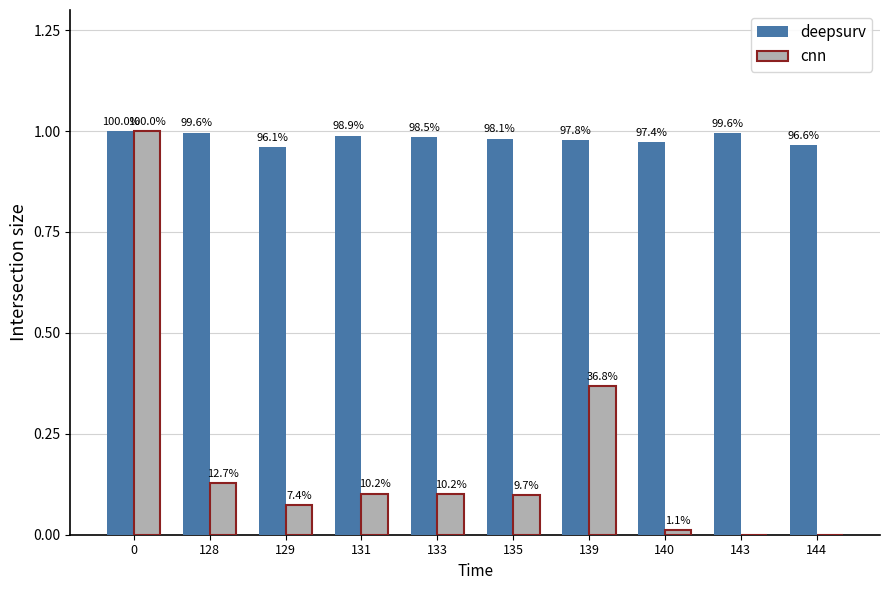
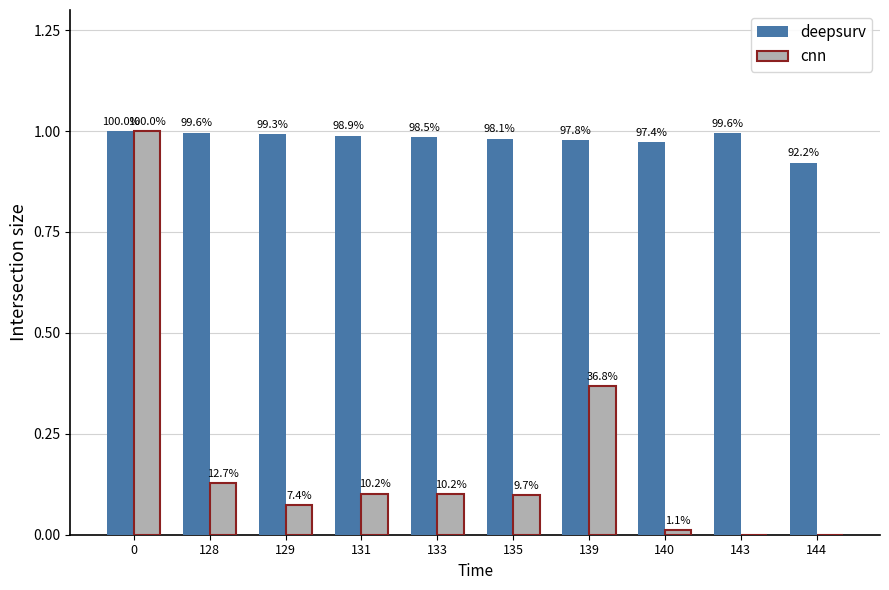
deepsurv, 129: 96.1% -> 99.3%
deepsurv, 144: 96.6% -> 92.2%
